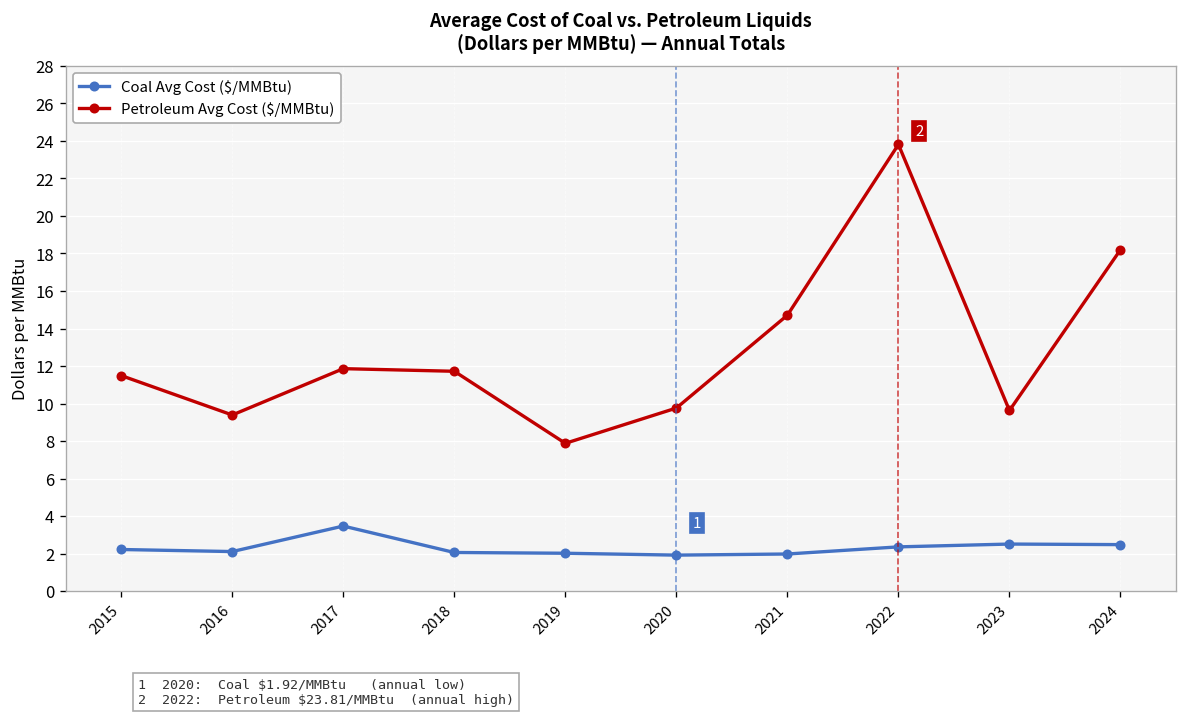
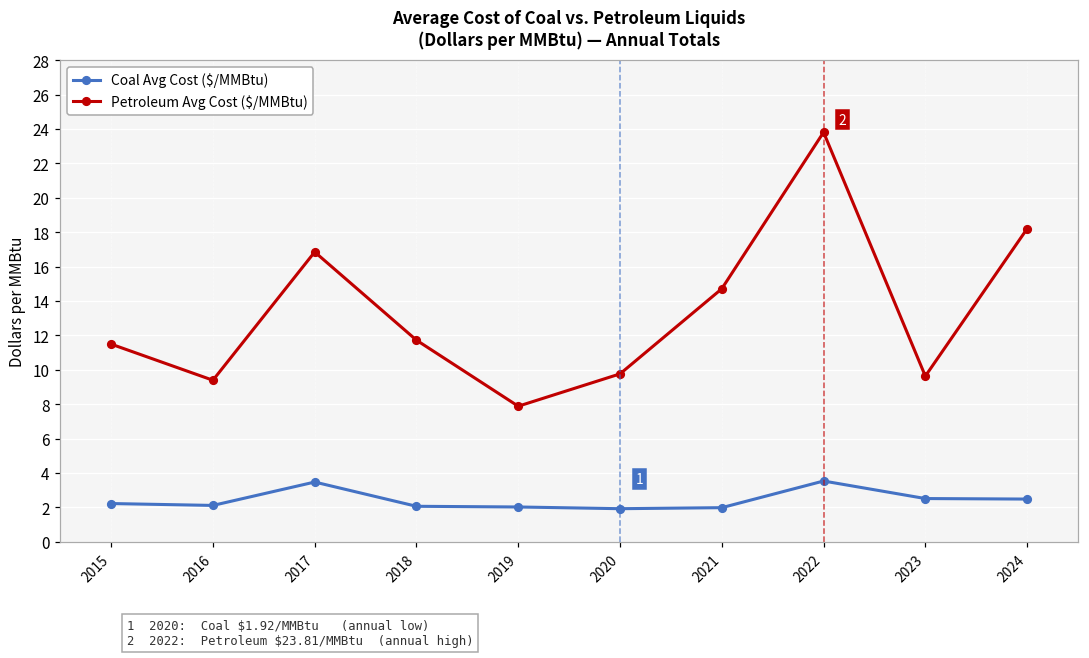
Petroleum Avg Cost ($/MMBtu), 2017: 11.9 -> 16.9
Coal Avg Cost ($/MMBtu), 2022: 2.4 -> 3.5
